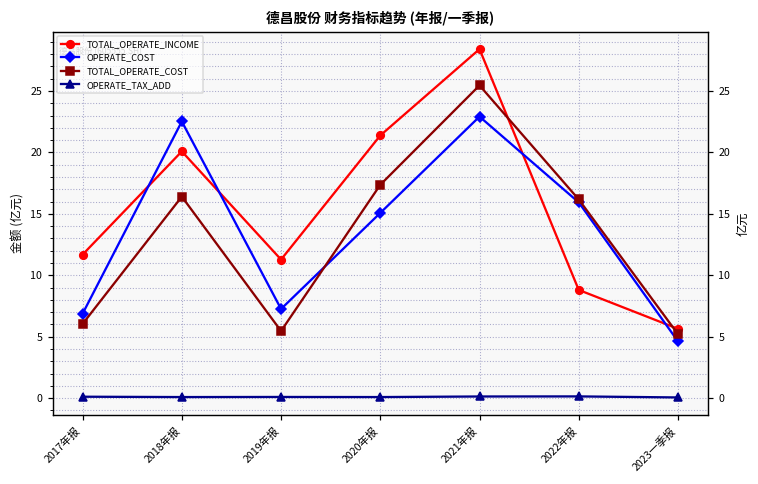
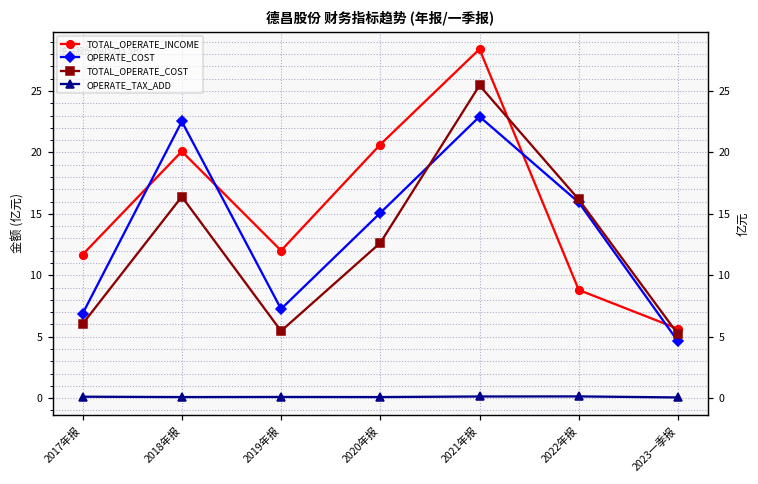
TOTAL_OPERATE_INCOME, 2019年报: 11.3 -> 12.0
TOTAL_OPERATE_INCOME, 2020年报: 21.4 -> 20.6
TOTAL_OPERATE_COST, 2020年报: 17.4 -> 12.6
